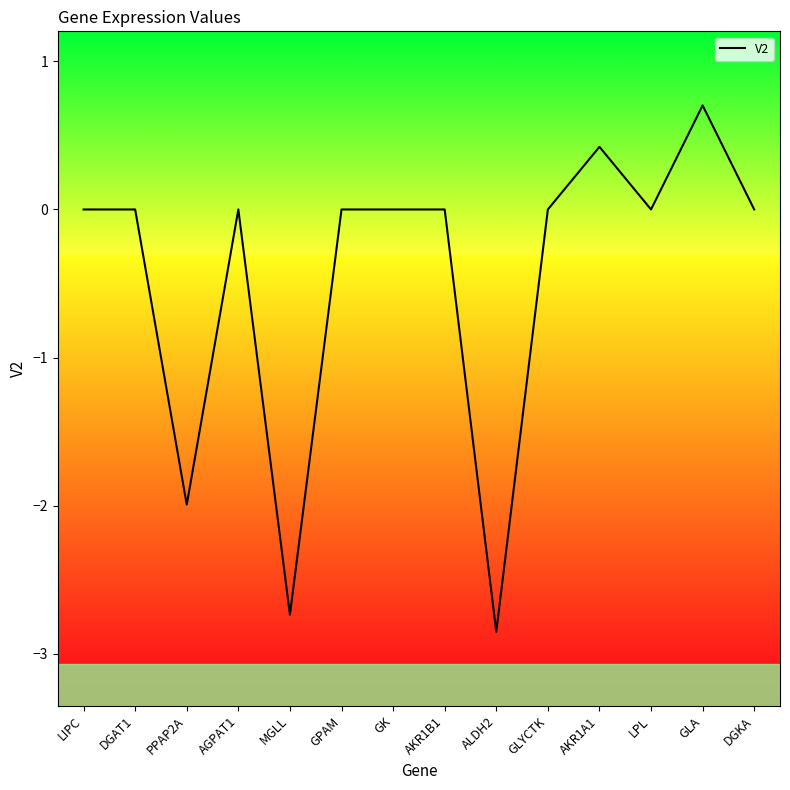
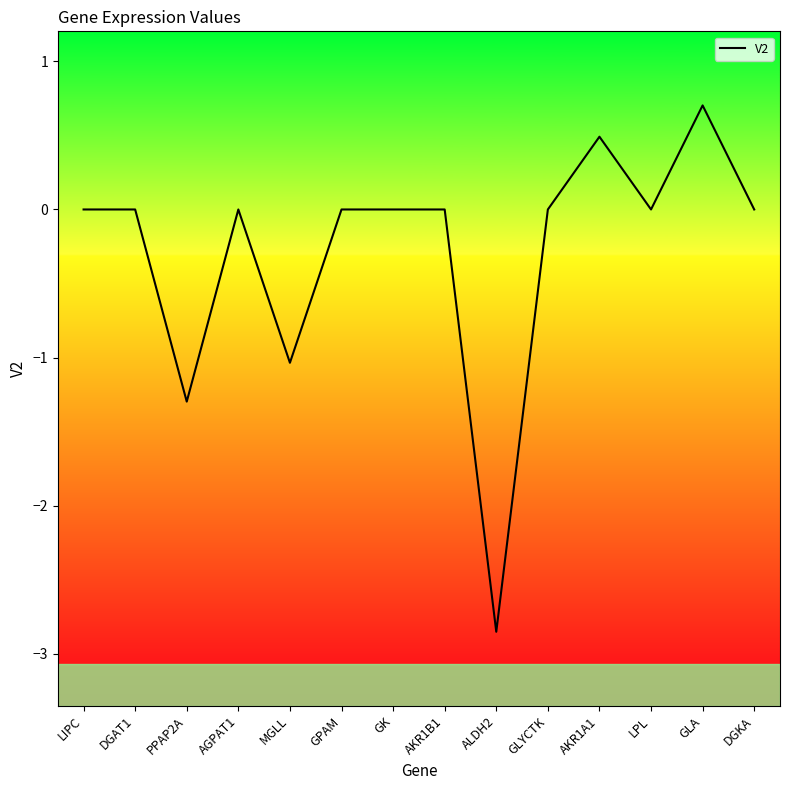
PPAP2A: -1.99 -> -1.30
MGLL: -2.74 -> -1.03
AKR1A1: 0.42 -> 0.49
